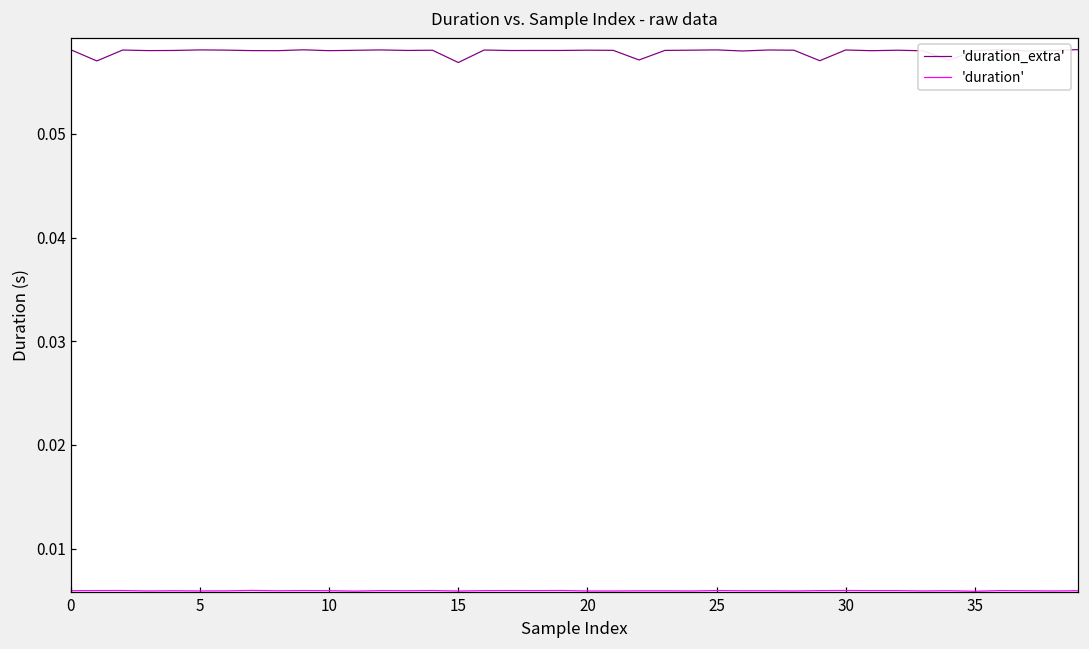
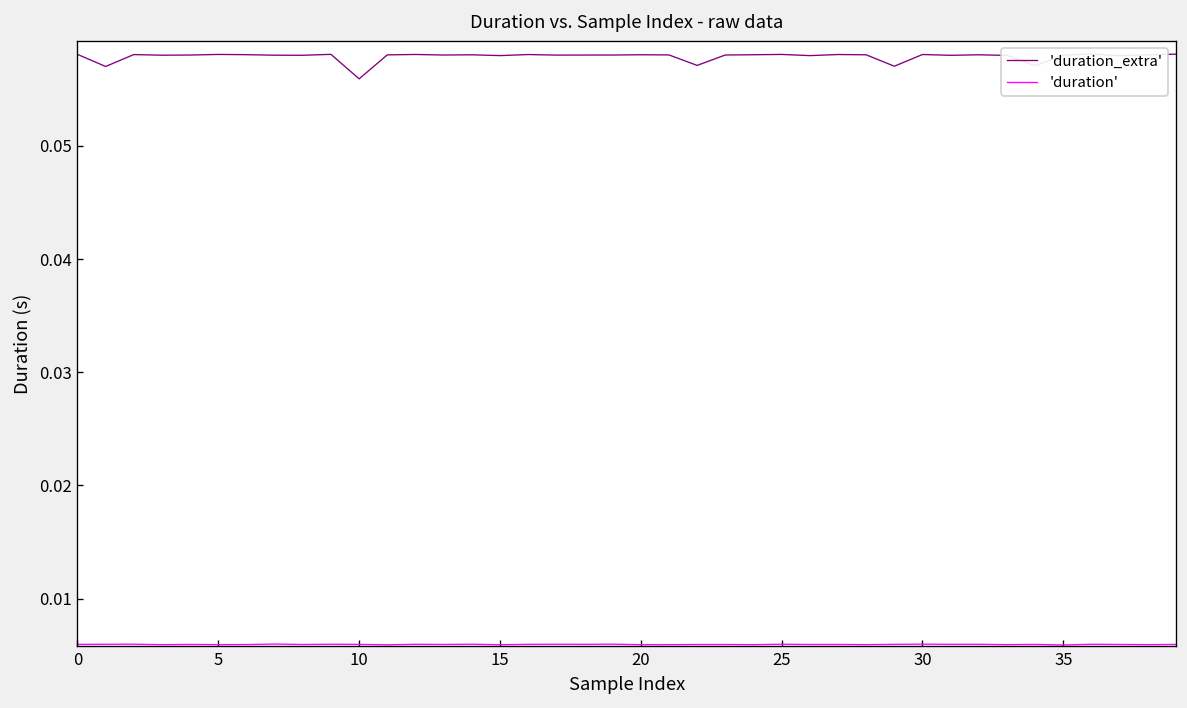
'duration_extra', 10: 0.058 -> 0.056
'duration_extra', 15: 0.057 -> 0.058
